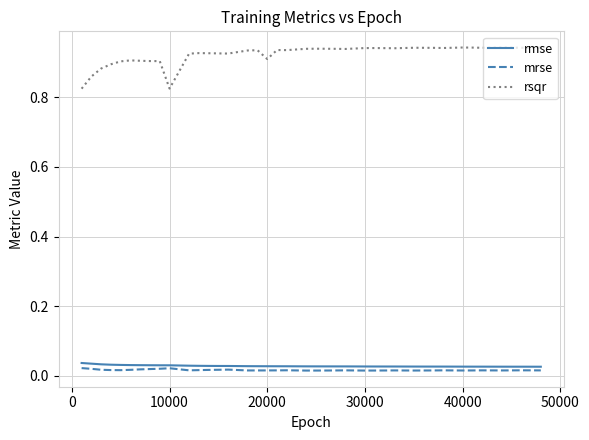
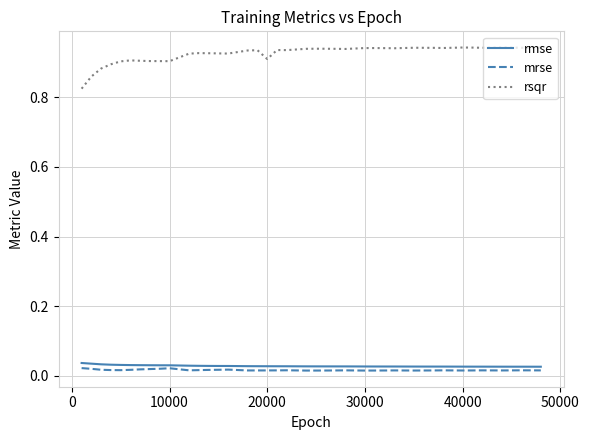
rsqr, 10000: 0.83 -> 0.90
